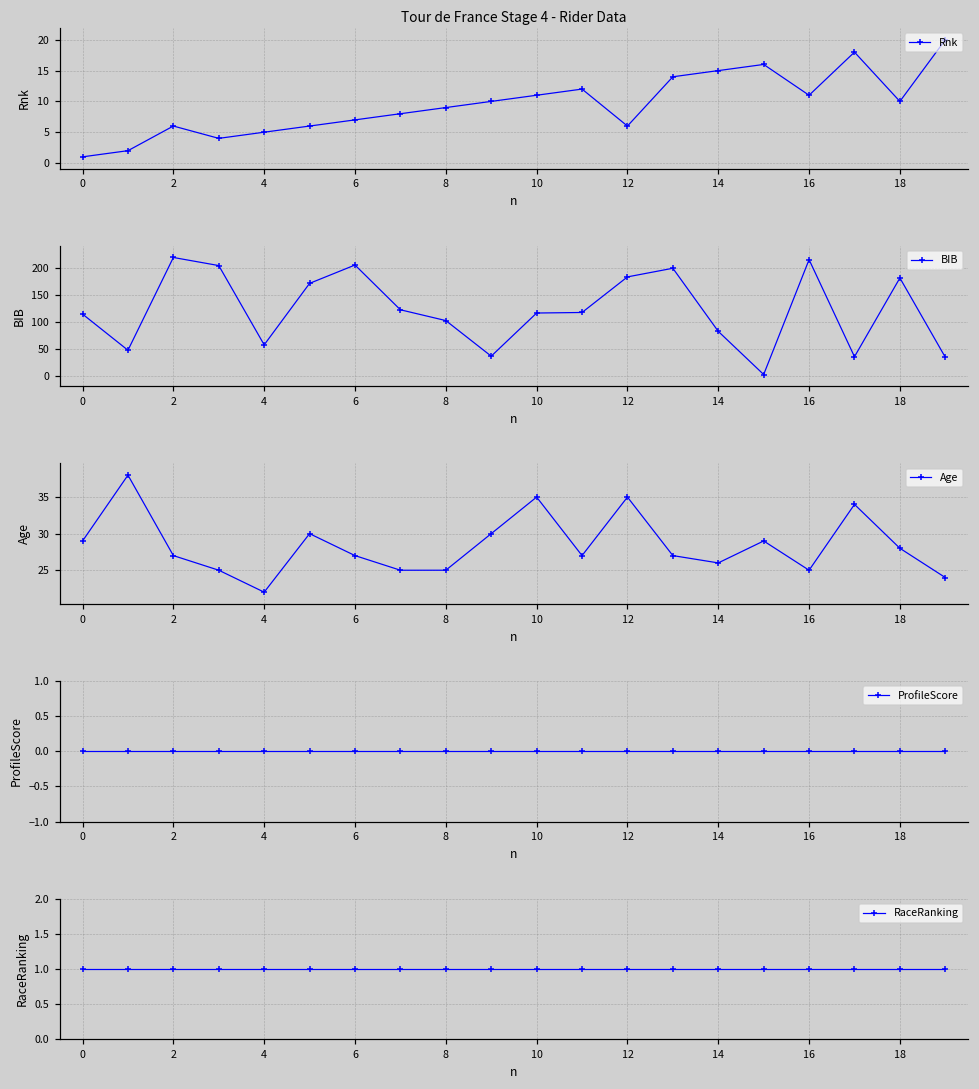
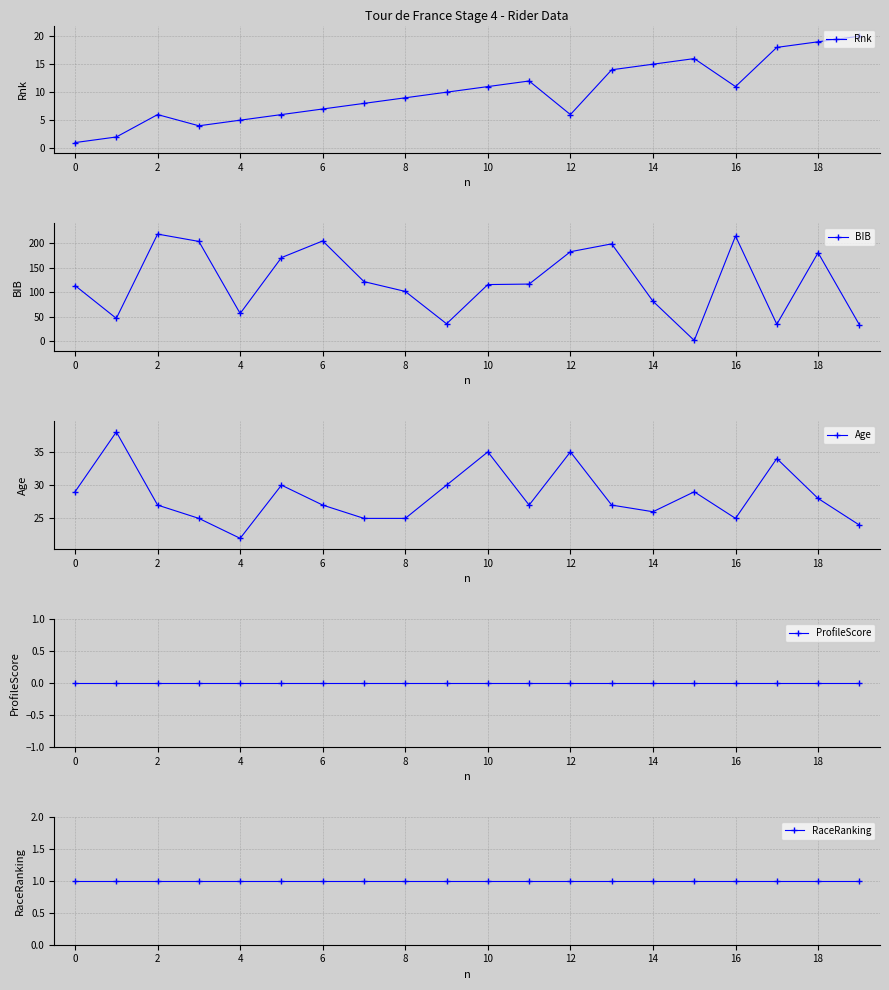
Tour de France Stage 4 - Rider Data, 18: 10 -> 19
